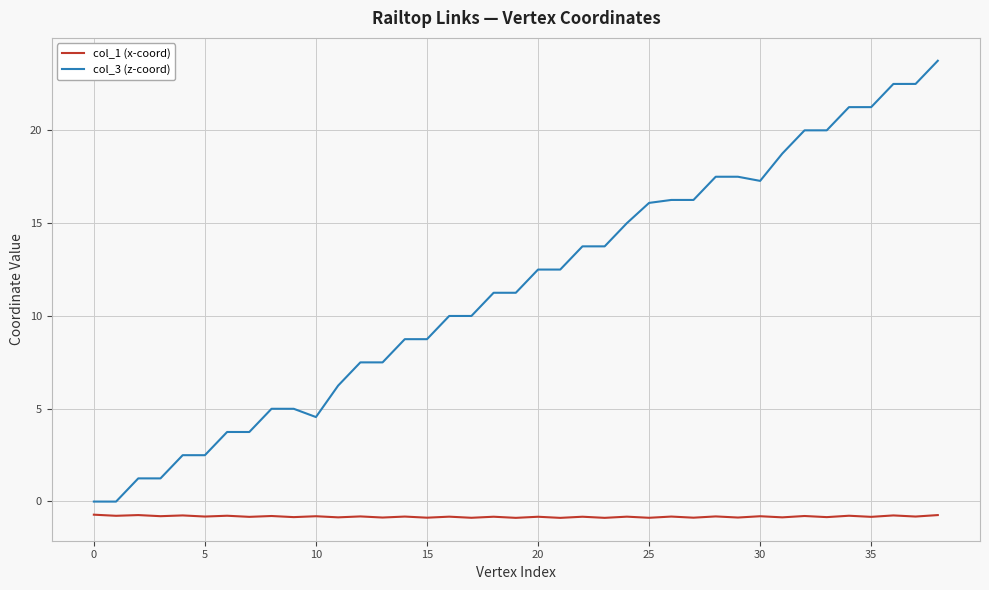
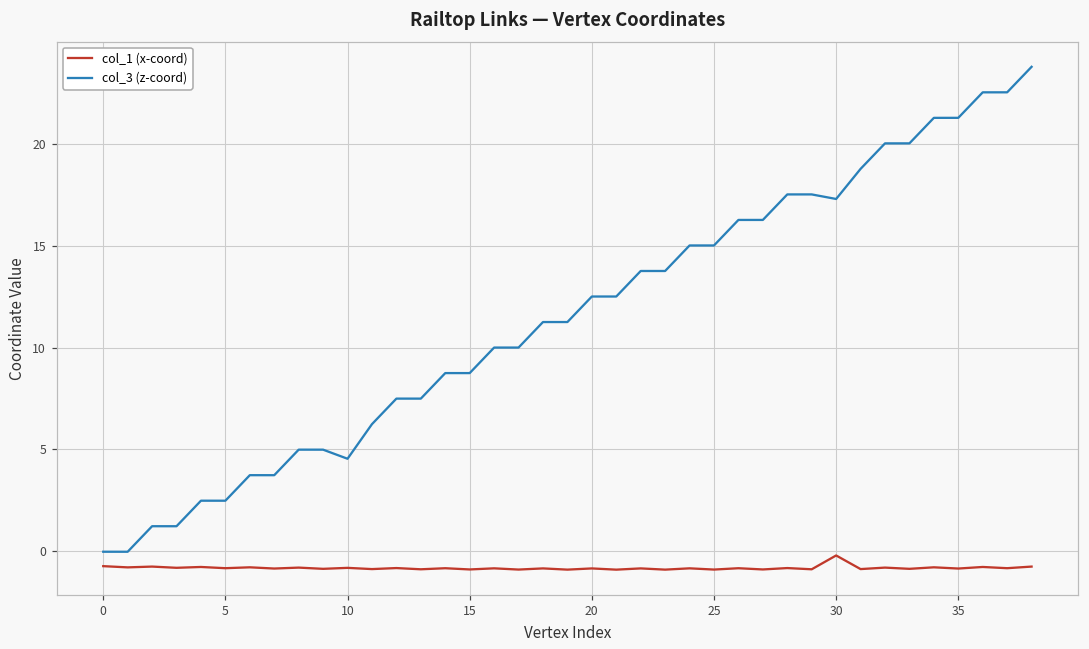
col_3 (z-coord), 25: 16.1 -> 15.0
col_1 (x-coord), 30: -0.8 -> -0.2
